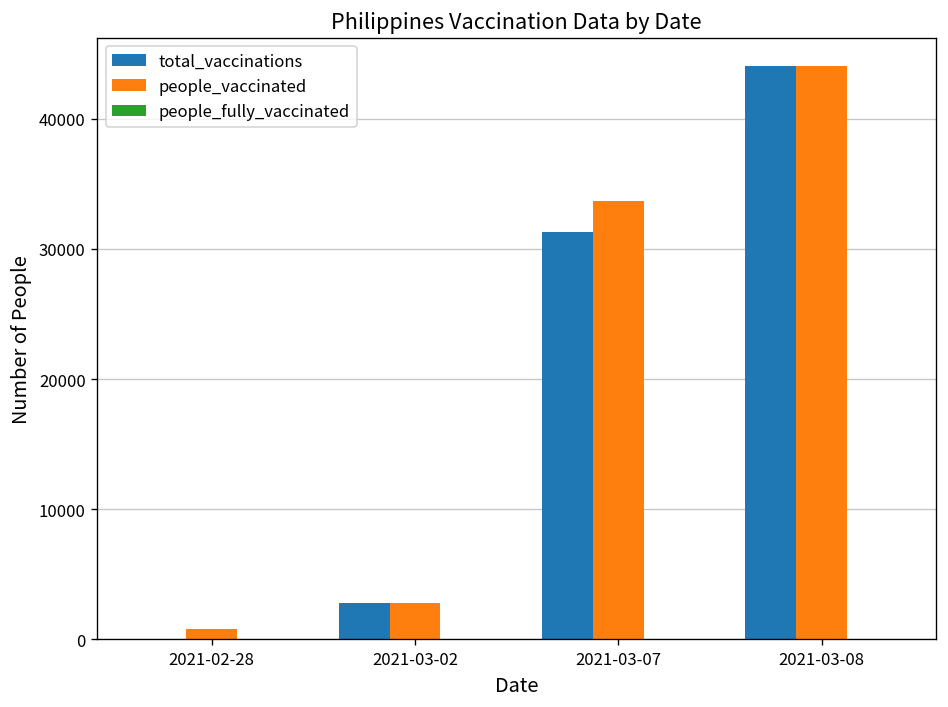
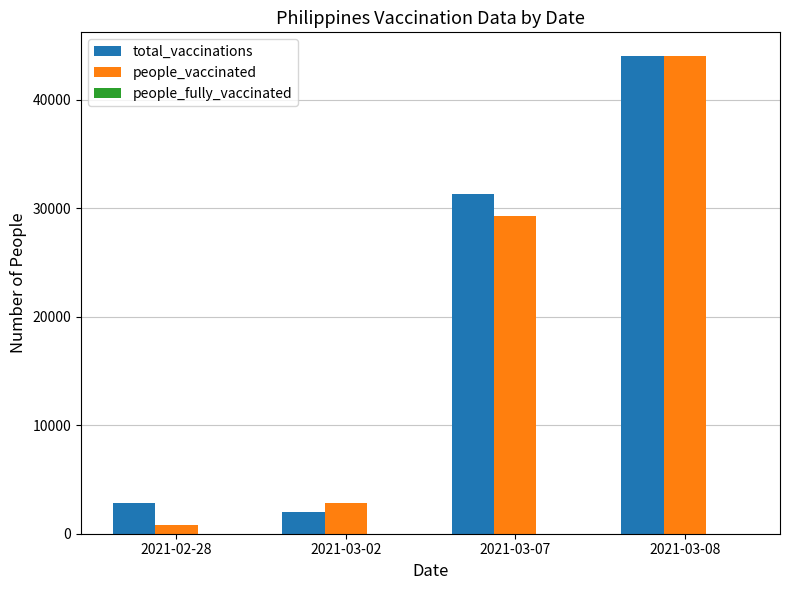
total_vaccinations, 2021-02-28: 0 -> 2800
total_vaccinations, 2021-03-02: 2800 -> 2000
people_vaccinated, 2021-03-07: 33700 -> 29300
